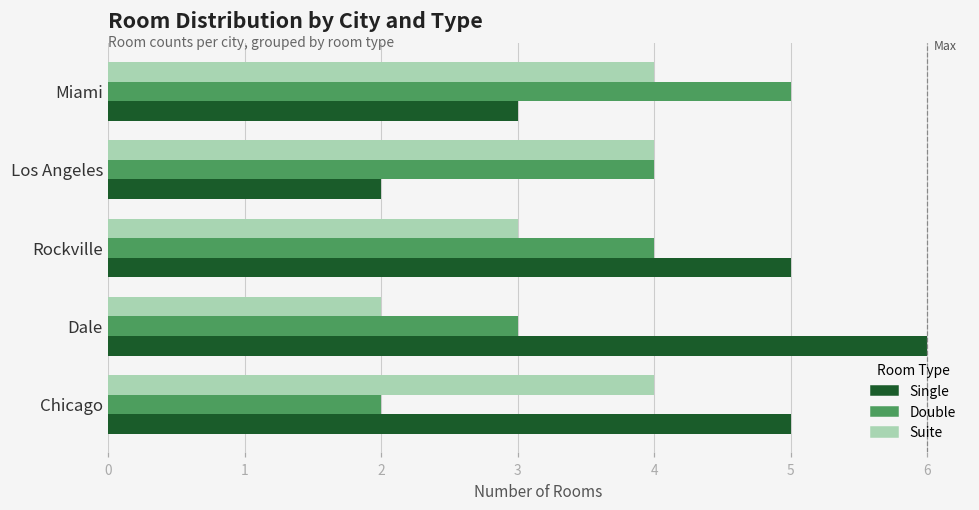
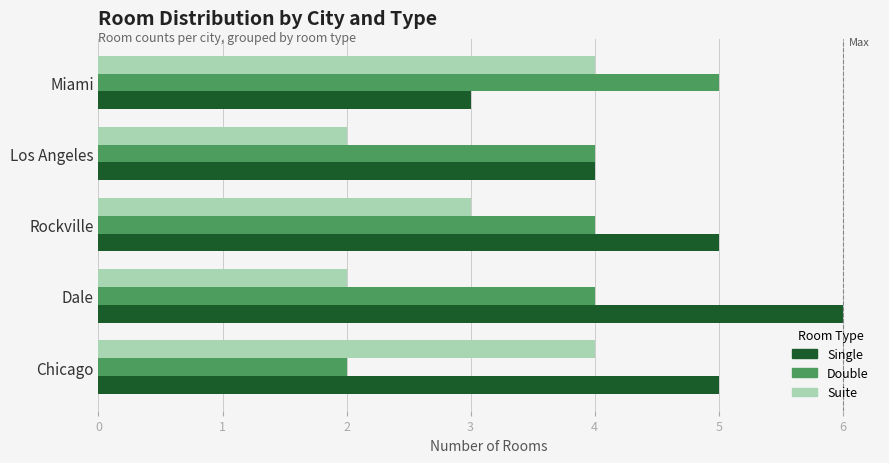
Suite, Los Angeles: 4 -> 2
Single, Los Angeles: 2 -> 4
Double, Dale: 3 -> 4
